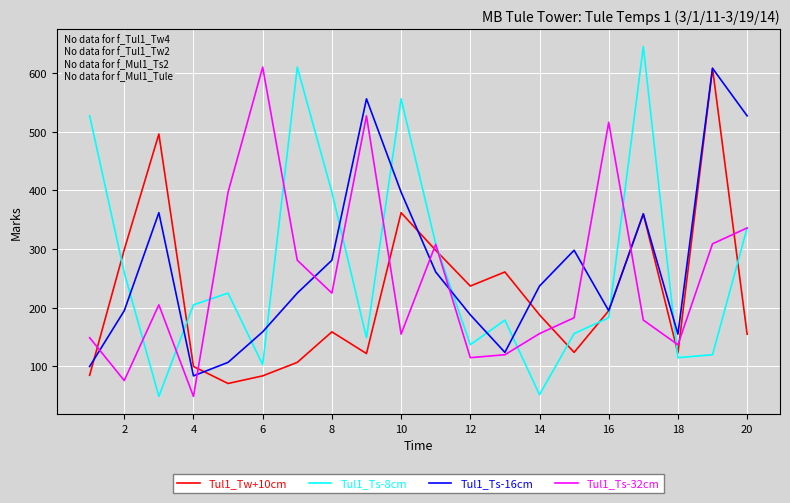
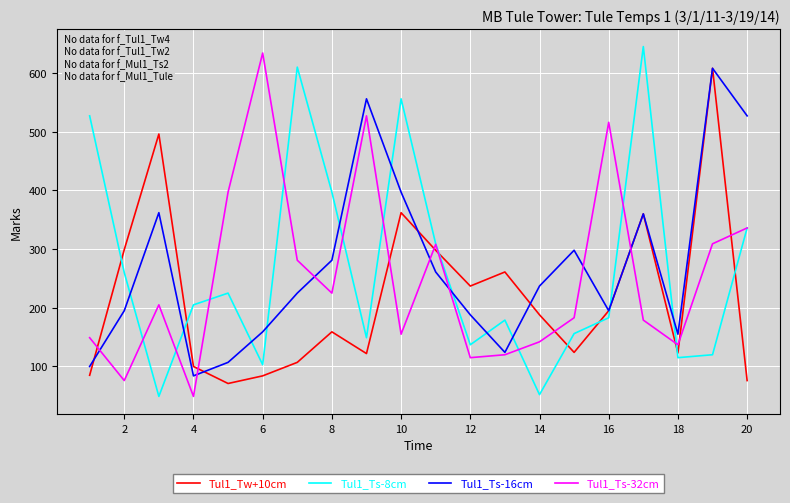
Tul1_Ts-32cm, 6: 610 -> 630
Tul1_Ts-32cm, 14: 160 -> 140
Tul1_Tw+10cm, 20: 160 -> 80
